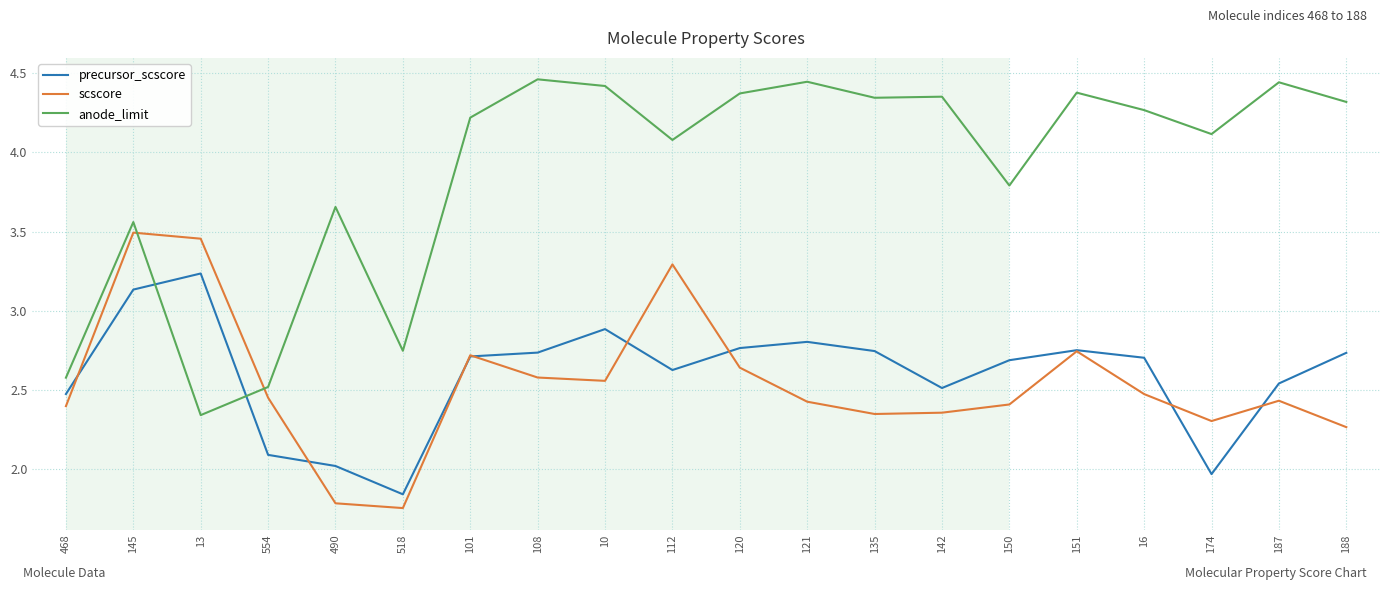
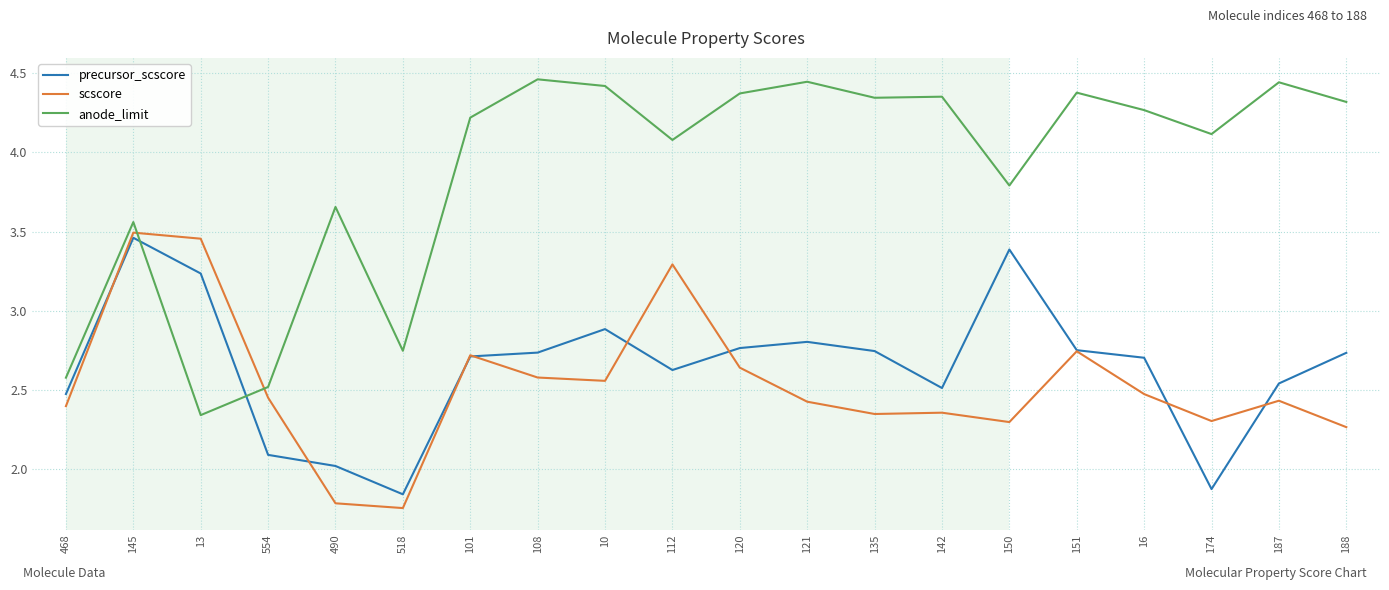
precursor_scscore, 145: 3.13 -> 3.46
precursor_scscore, 150: 2.69 -> 3.39
scscore, 150: 2.41 -> 2.30
precursor_scscore, 174: 1.97 -> 1.88
